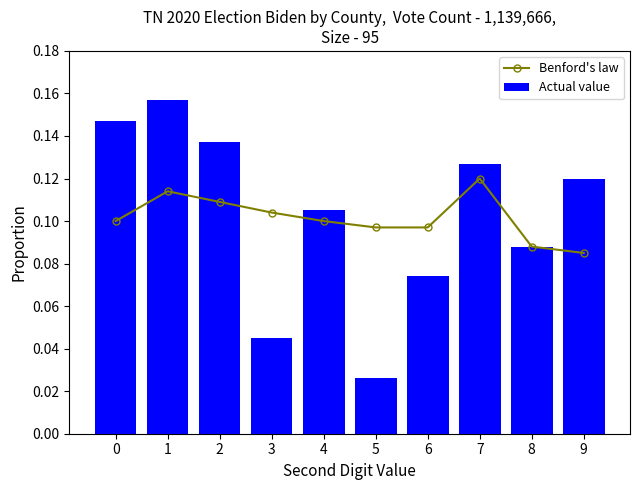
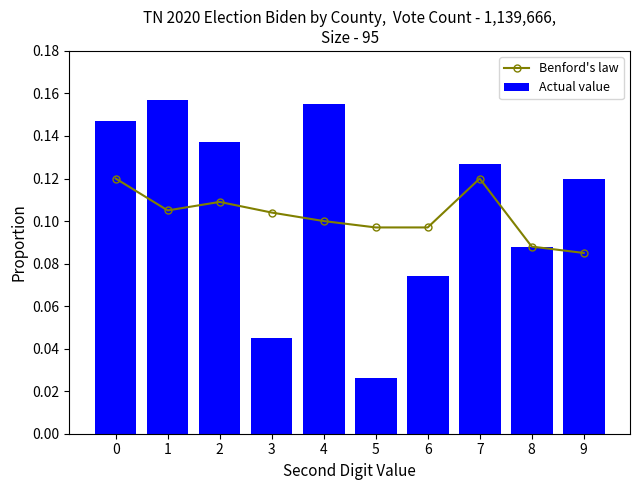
Benford's law, 0: 0.10 -> 0.12
Benford's law, 1: 0.114 -> 0.105
Actual value, 4: 0.105 -> 0.155
